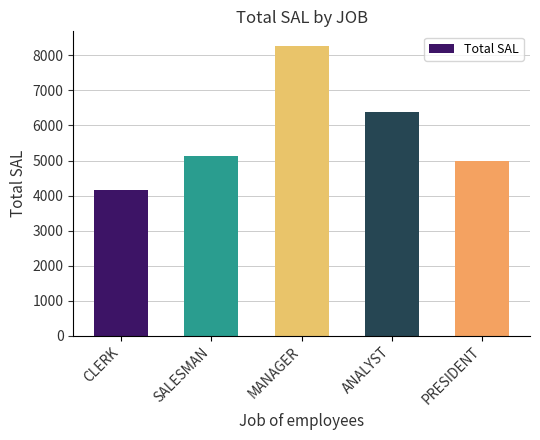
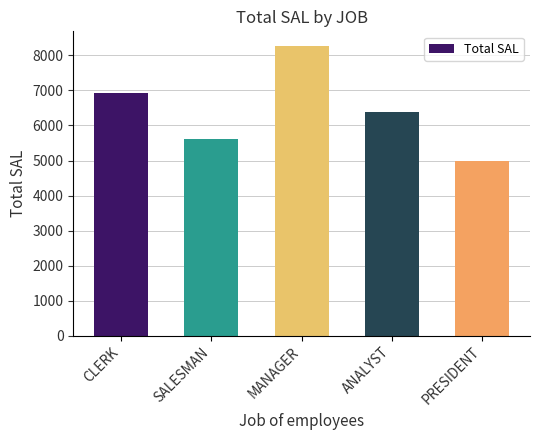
CLERK: 4200 -> 6900
SALESMAN: 5100 -> 5600
